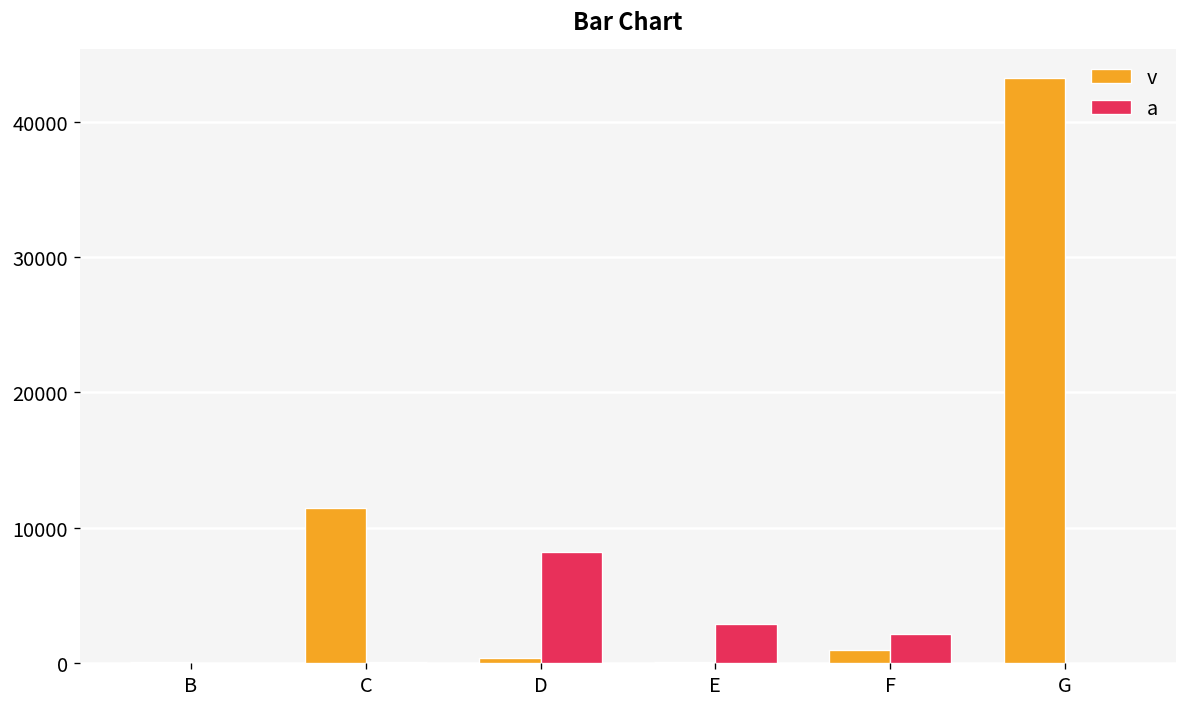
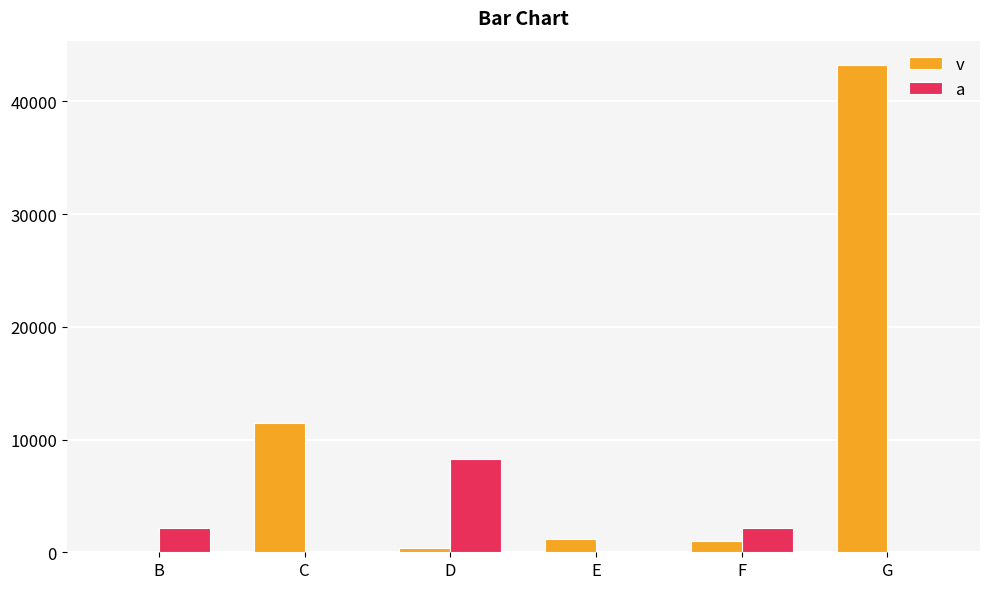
a, B: 0 -> 2100
v, E: 0 -> 1200
a, E: 2900 -> 0
